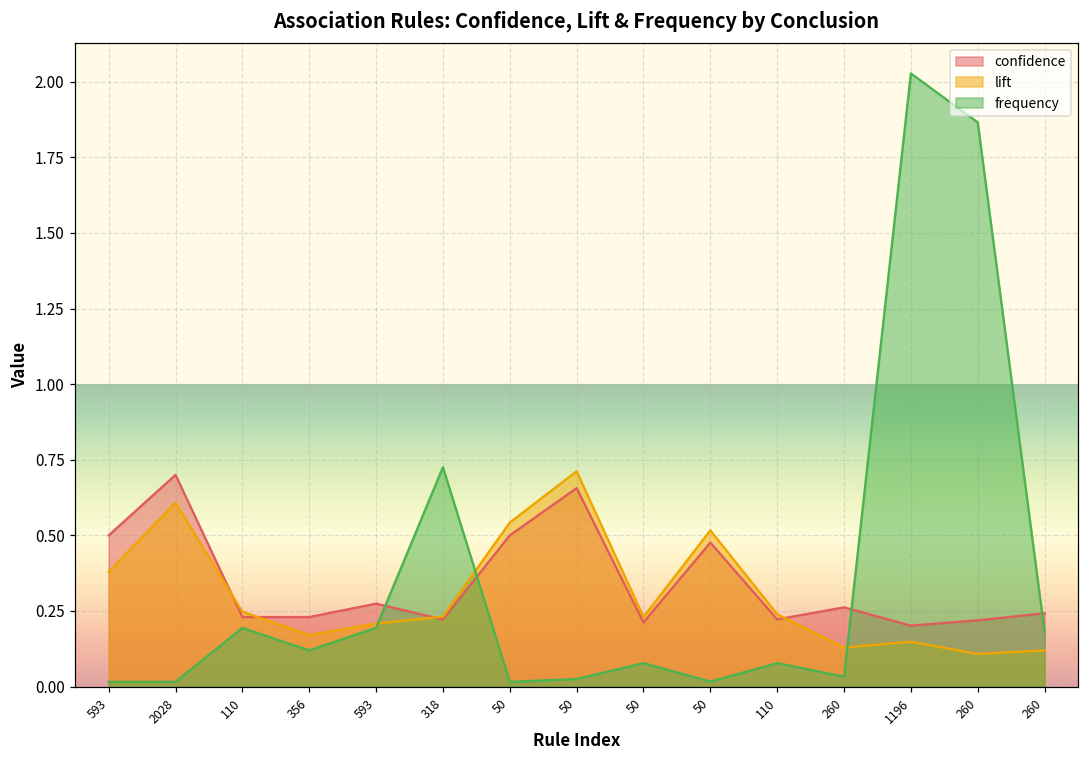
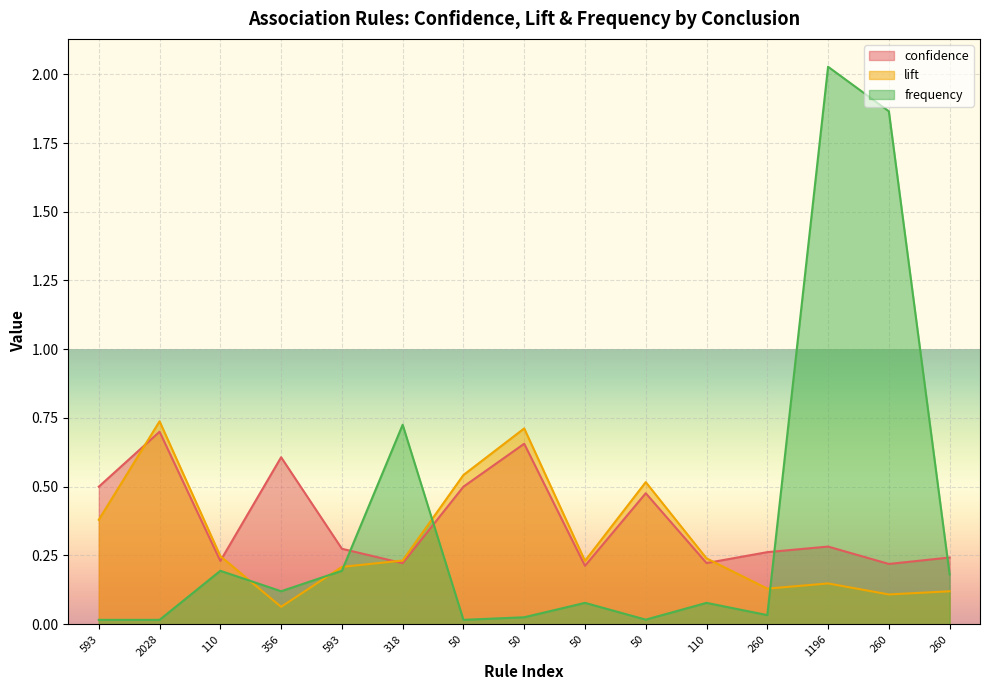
lift, 2028: 0.61 -> 0.74
confidence, 356: 0.23 -> 0.61
lift, 356: 0.17 -> 0.06
confidence, 1196: 0.20 -> 0.28
